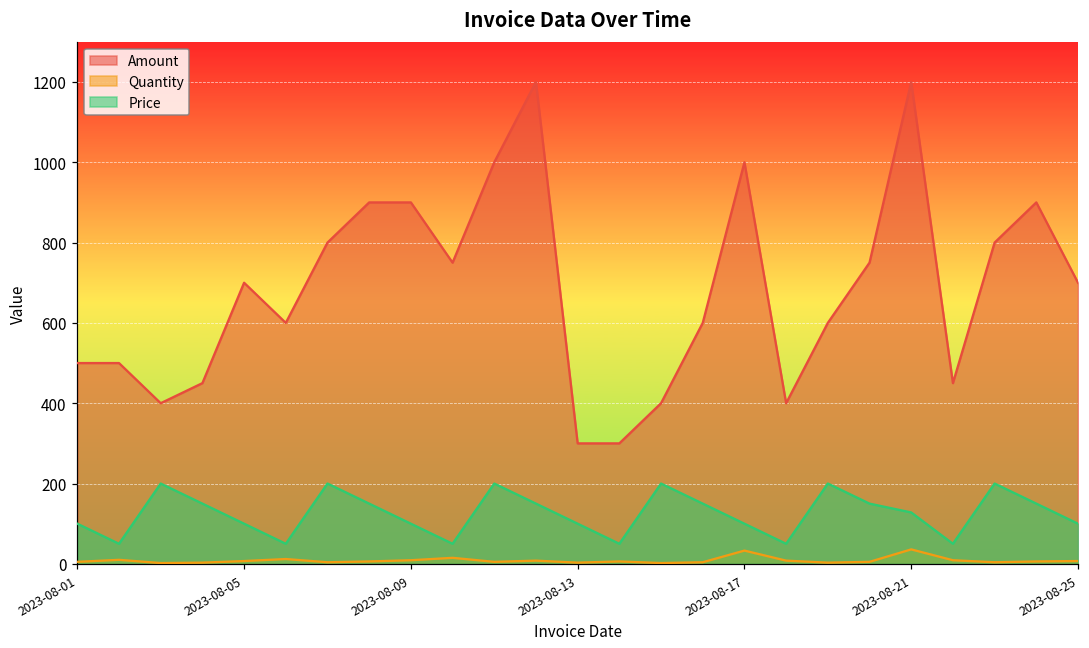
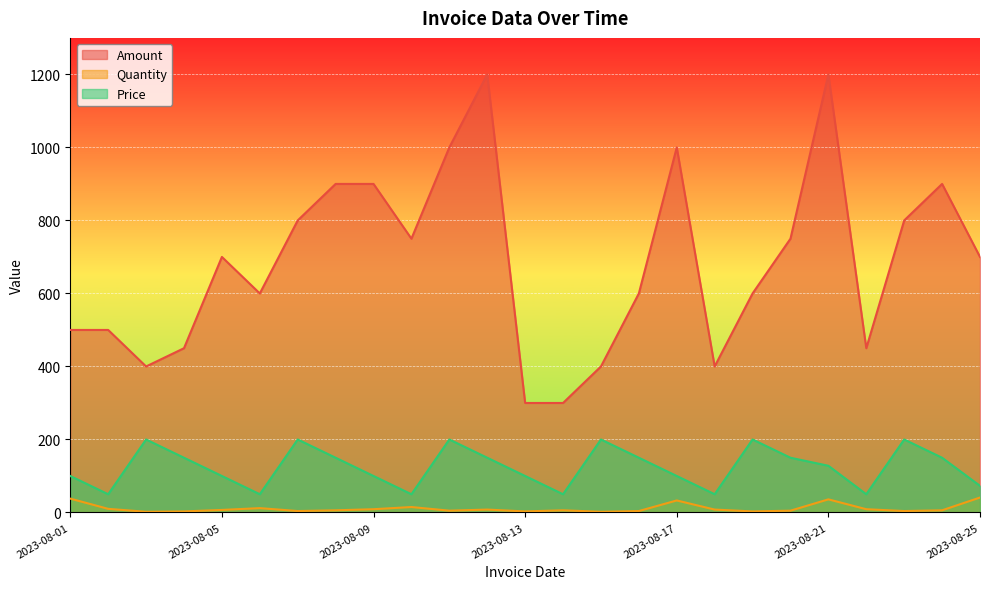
Quantity, 2023-08-01: 10 -> 40
Quantity, 2023-08-25: 10 -> 40
Price, 2023-08-25: 100 -> 70
